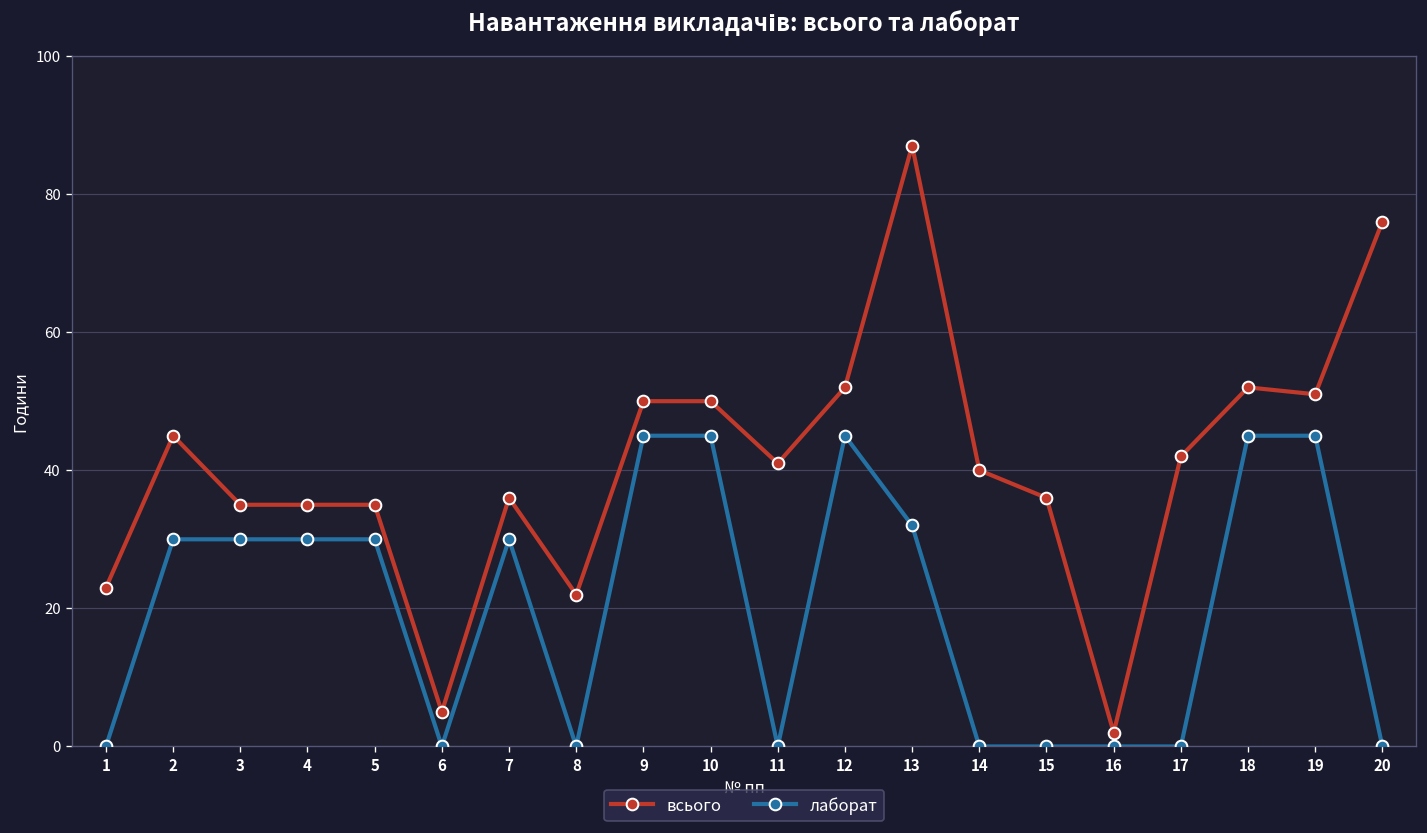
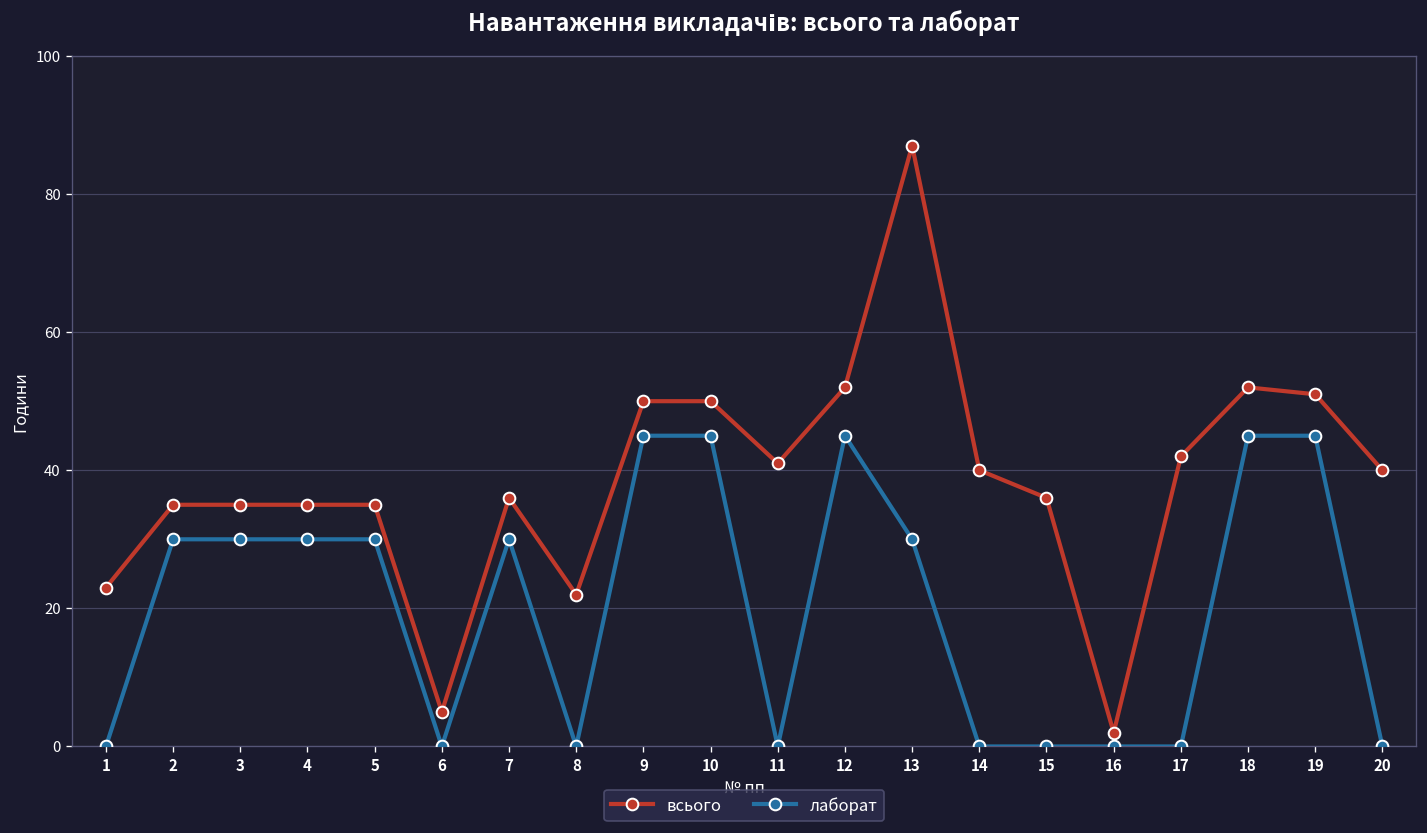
всього, 2: 45 -> 35
лаборат, 13: 32 -> 30
всього, 20: 76 -> 40
